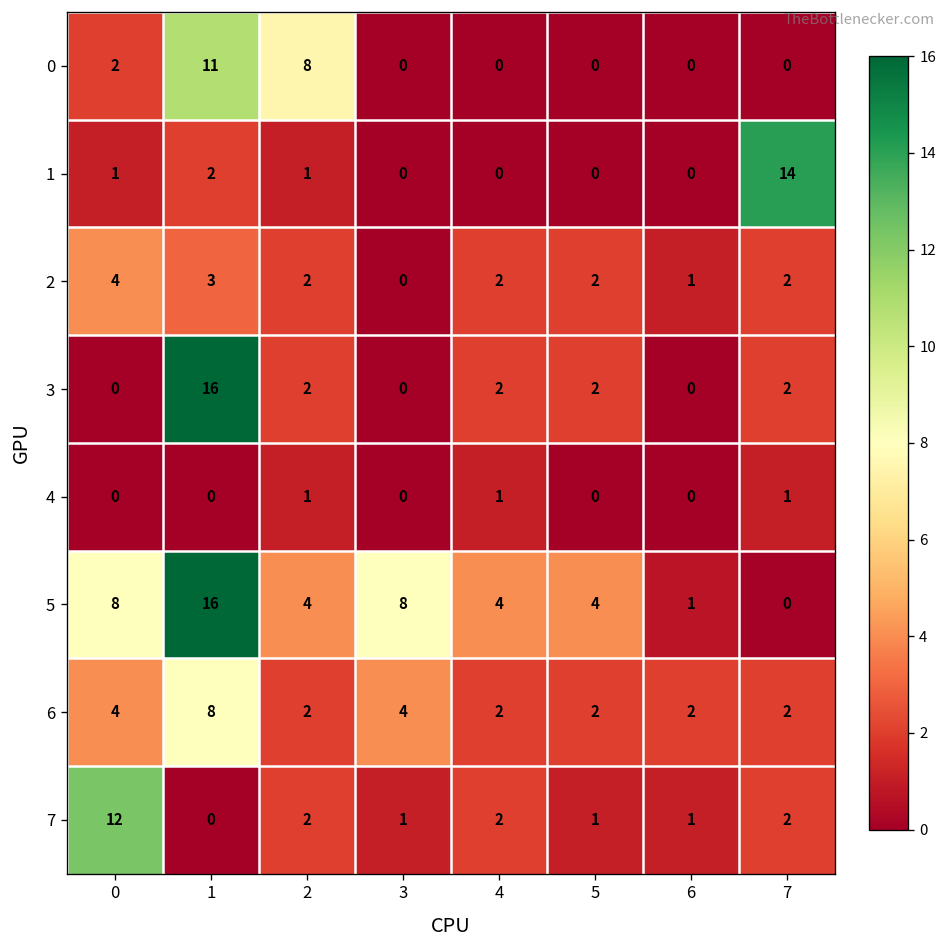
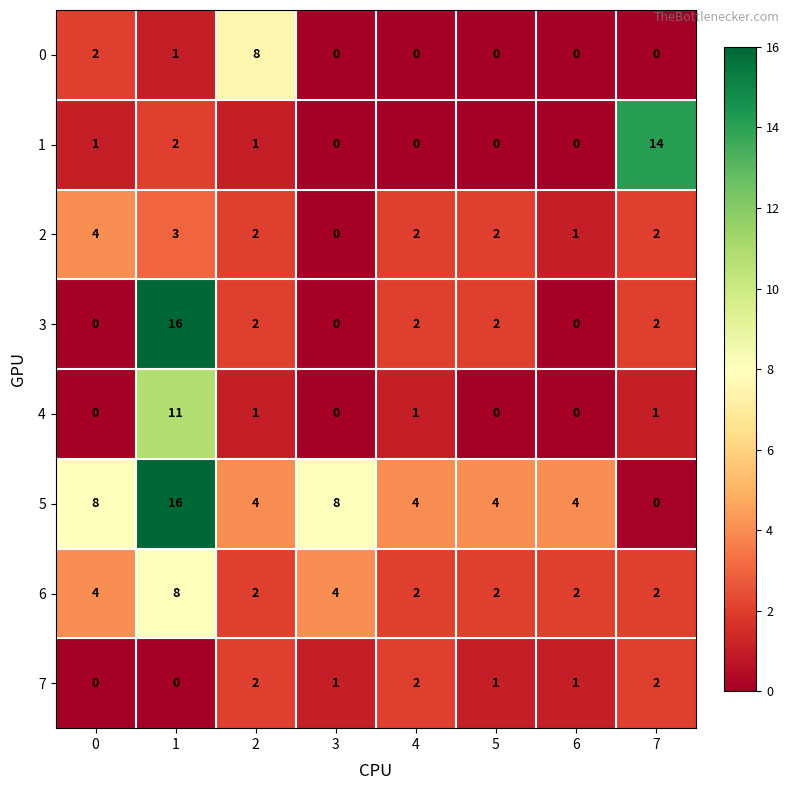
0, 1: 11 -> 1
4, 1: 0 -> 11
5, 6: 1 -> 4
7, 0: 12 -> 0
